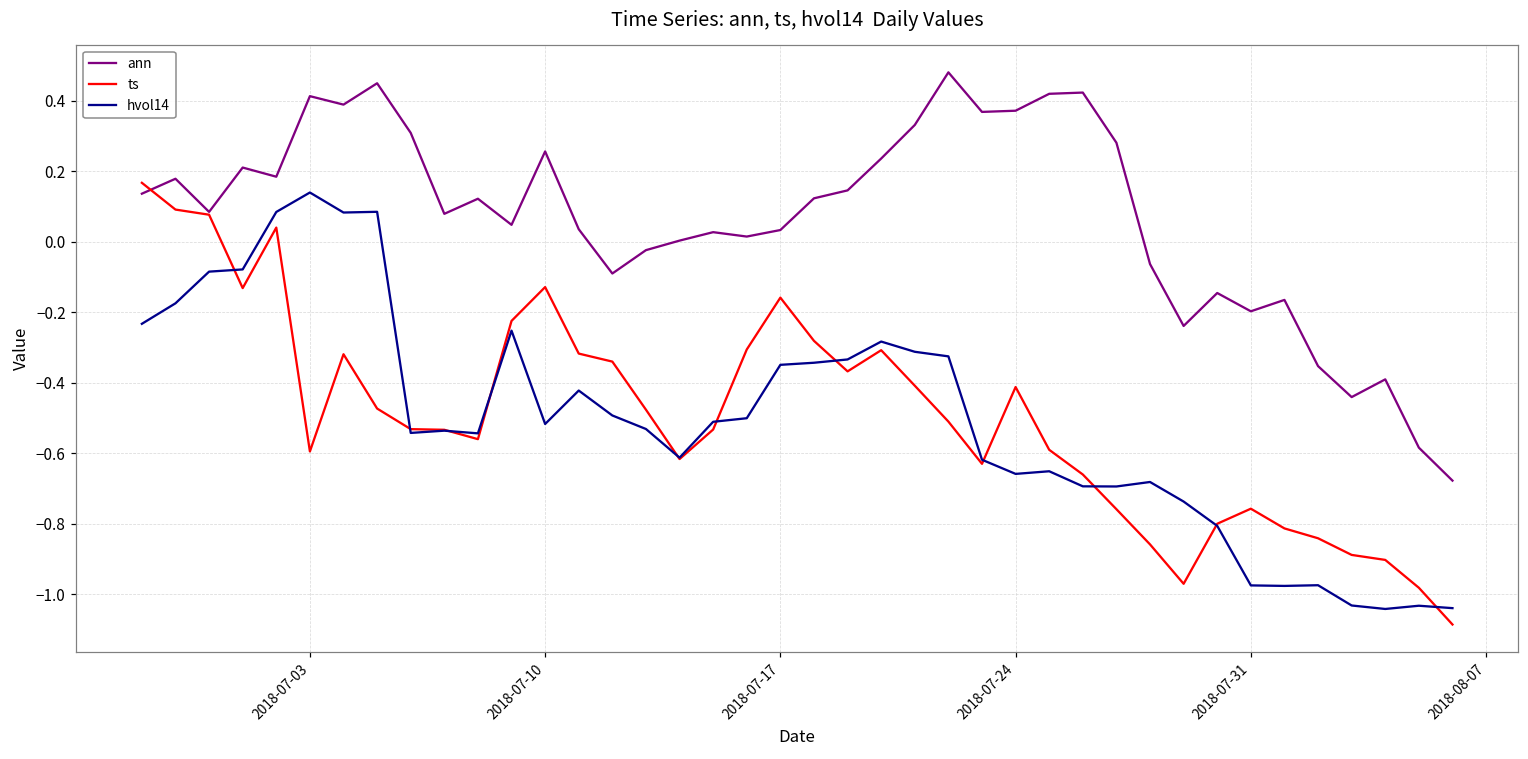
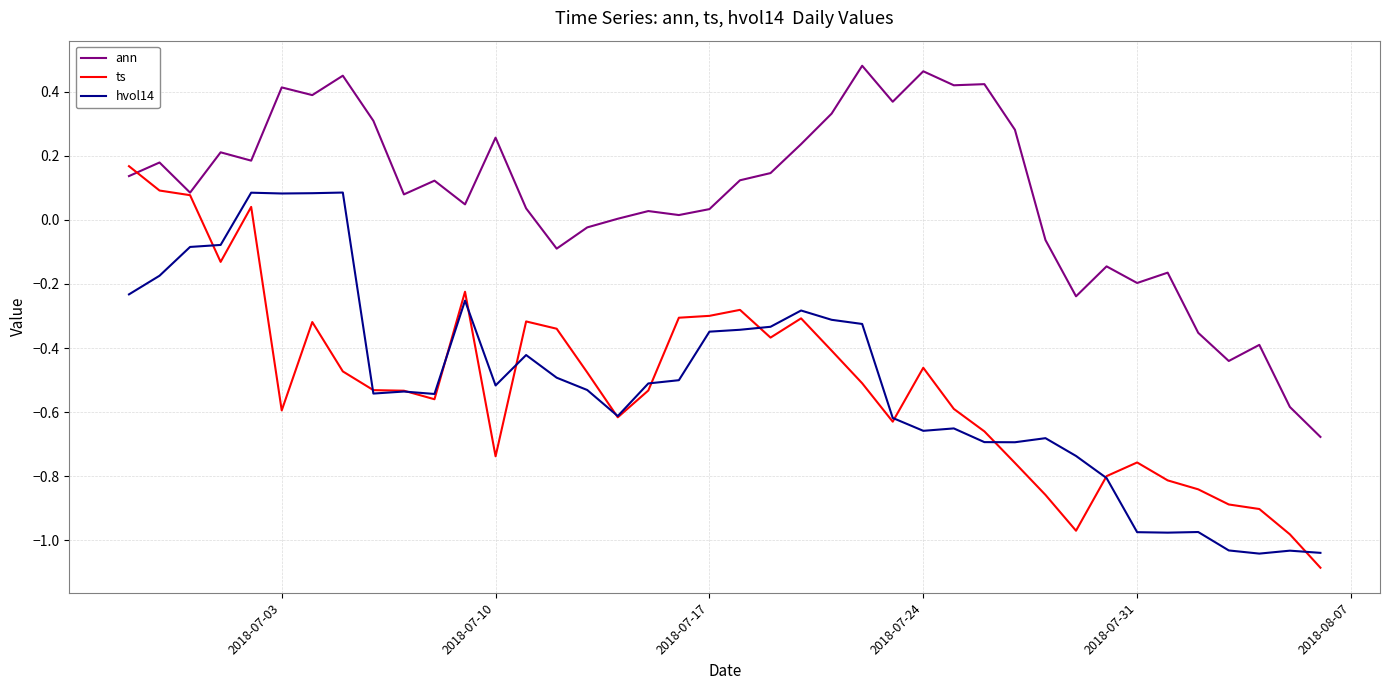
hvol14, 2018-07-03: 0.14 -> 0.08
ts, 2018-07-10: -0.13 -> -0.74
ts, 2018-07-17: -0.16 -> -0.30
ann, 2018-07-24: 0.37 -> 0.46
ts, 2018-07-24: -0.41 -> -0.46
